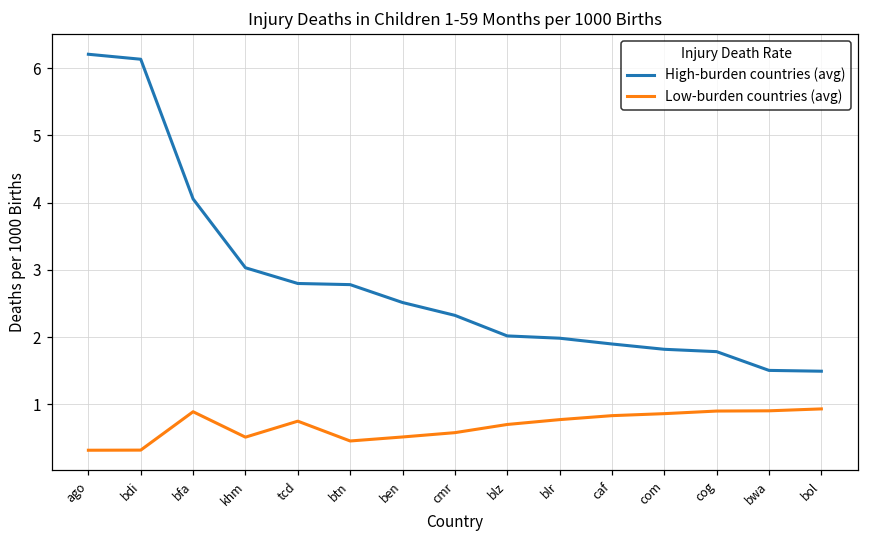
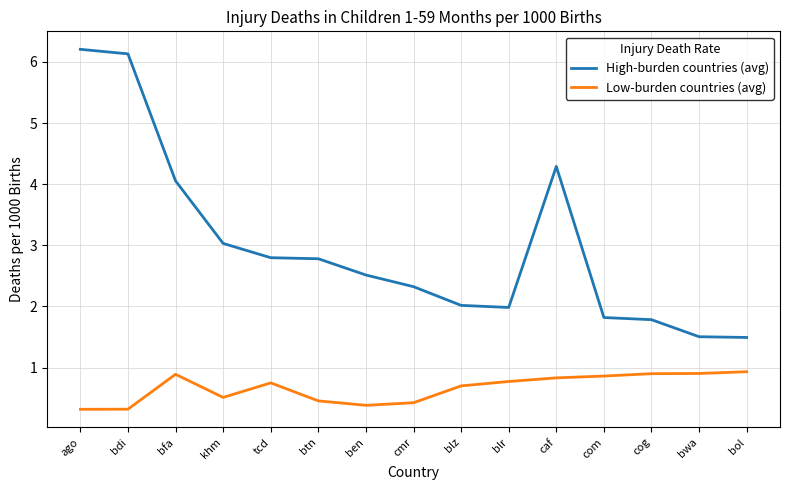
Low-burden countries (avg), ben: 0.5 -> 0.4
Low-burden countries (avg), cmr: 0.6 -> 0.4
High-burden countries (avg), caf: 1.9 -> 4.3
